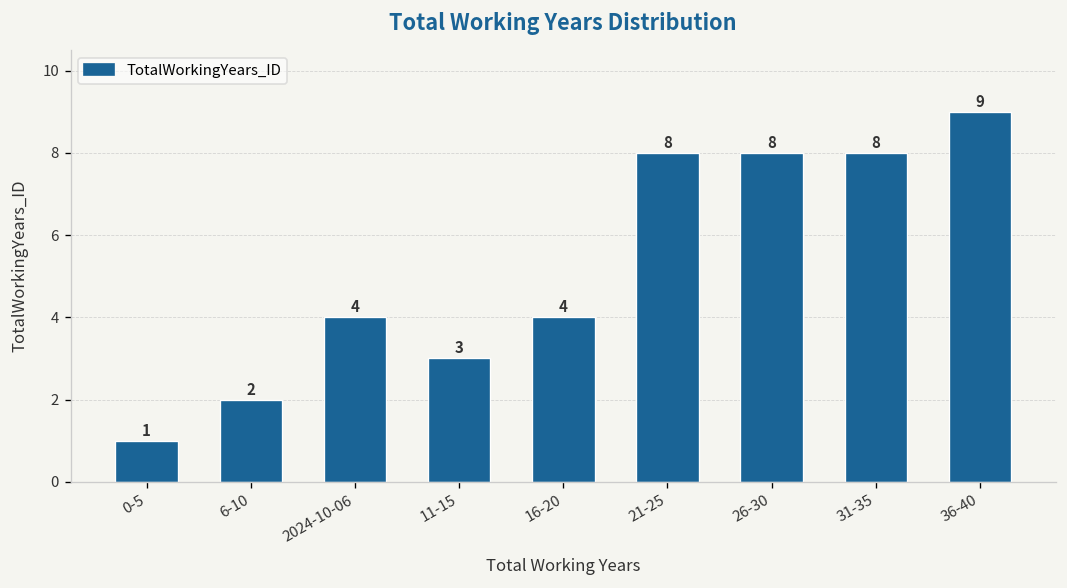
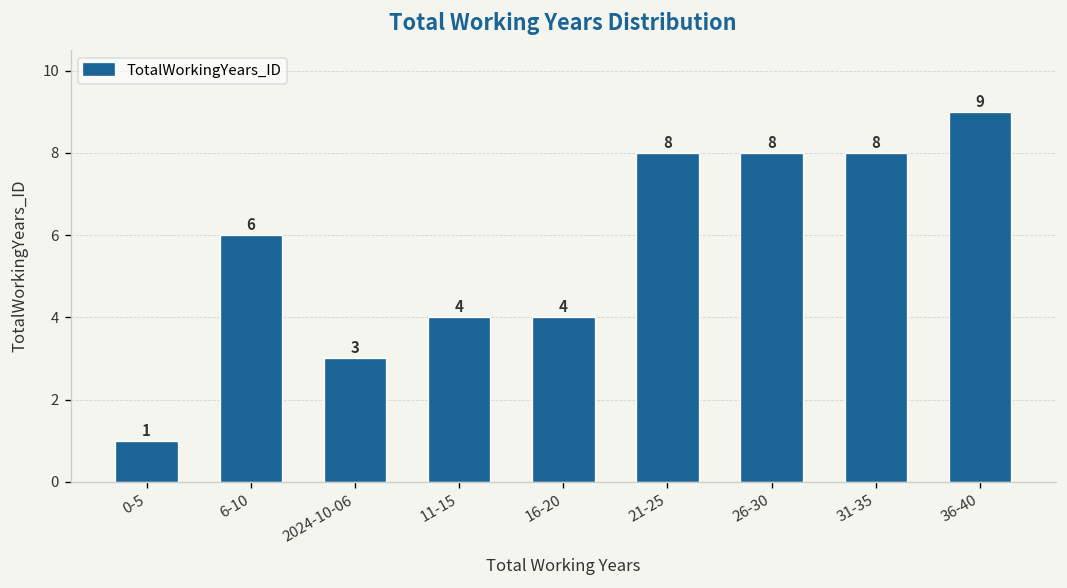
6-10: 2 -> 6
2024-10-06: 4 -> 3
11-15: 3 -> 4
